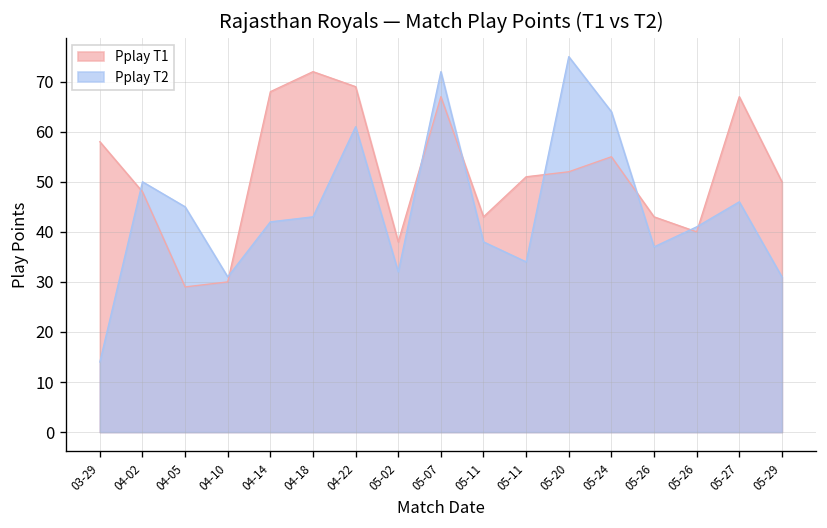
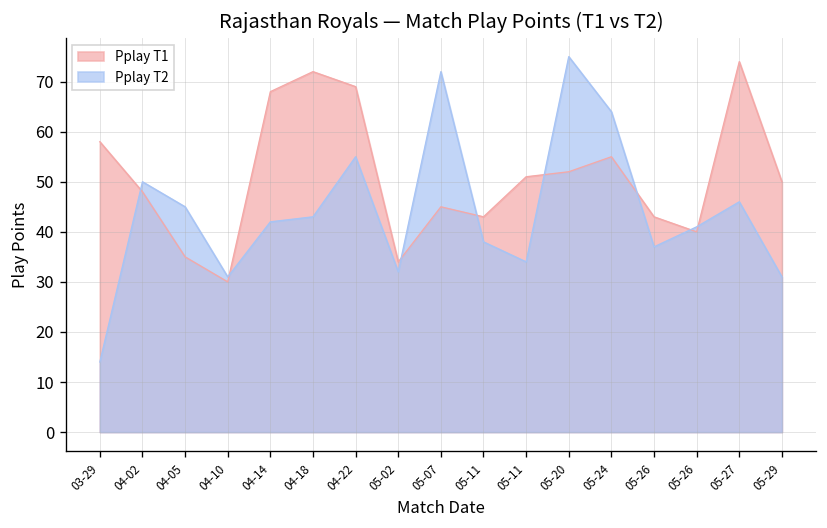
Pplay T1, 04-05: 29 -> 35
Pplay T2, 04-22: 61 -> 55
Pplay T1, 05-02: 38 -> 34
Pplay T1, 05-07: 67 -> 45
Pplay T1, 05-27: 67 -> 74
